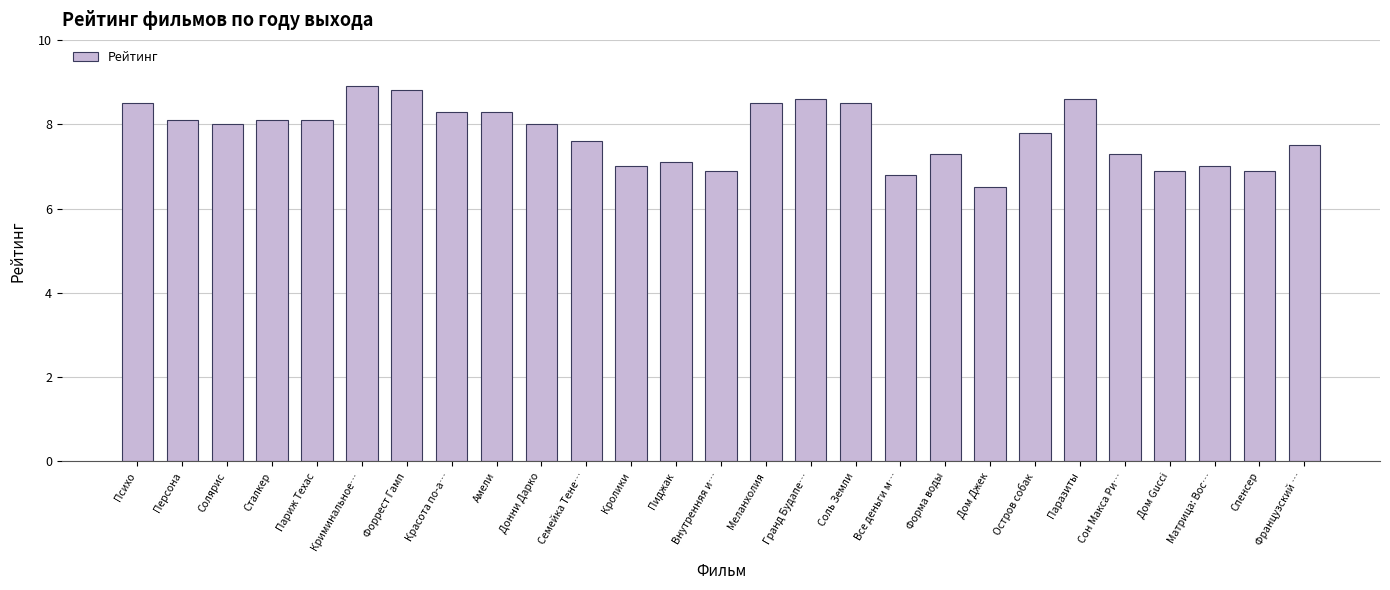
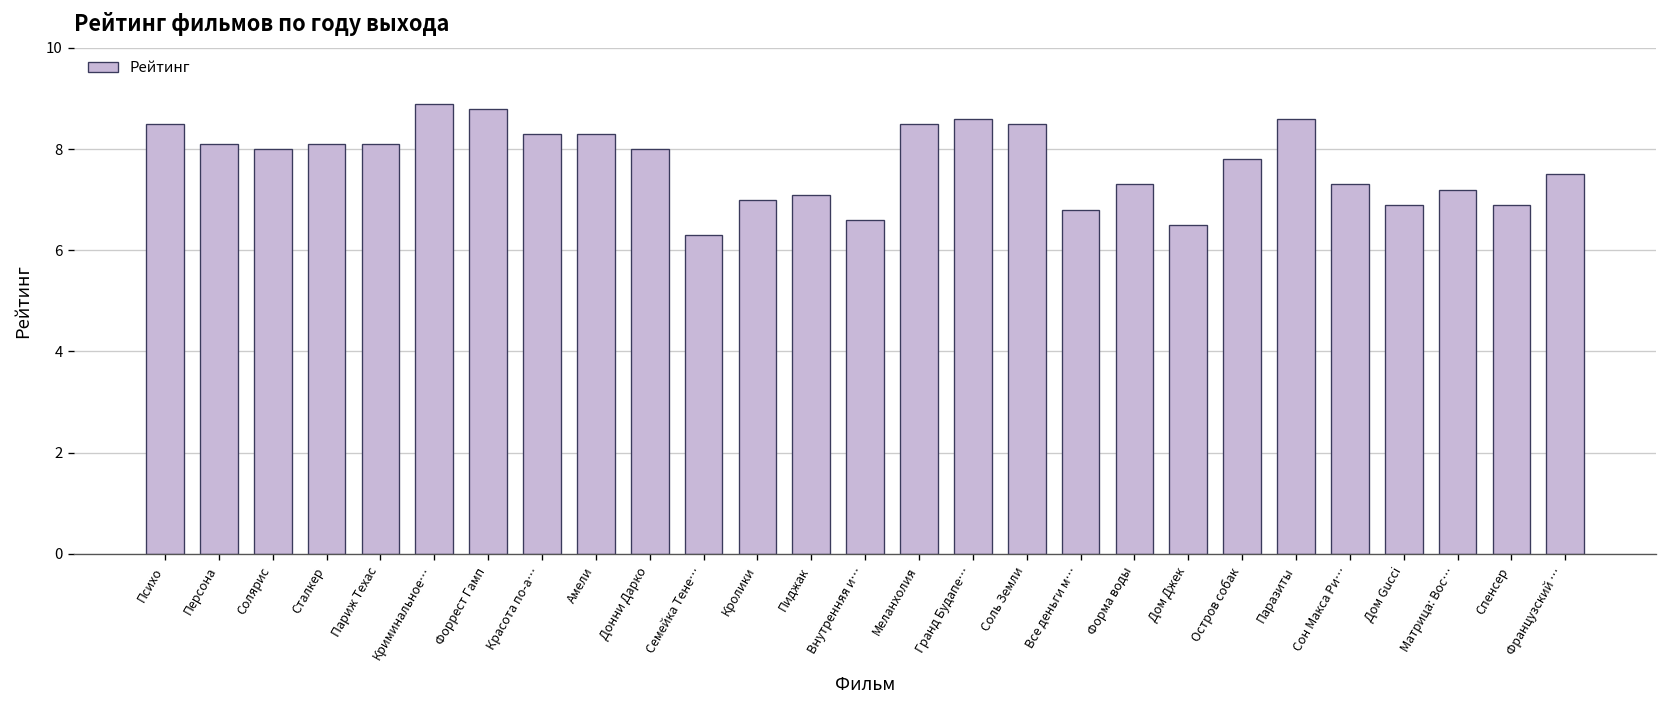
Семейка Тене…: 7.6 -> 6.3
Внутренняя и…: 6.9 -> 6.6
Матрица: Вос…: 7.0 -> 7.2
